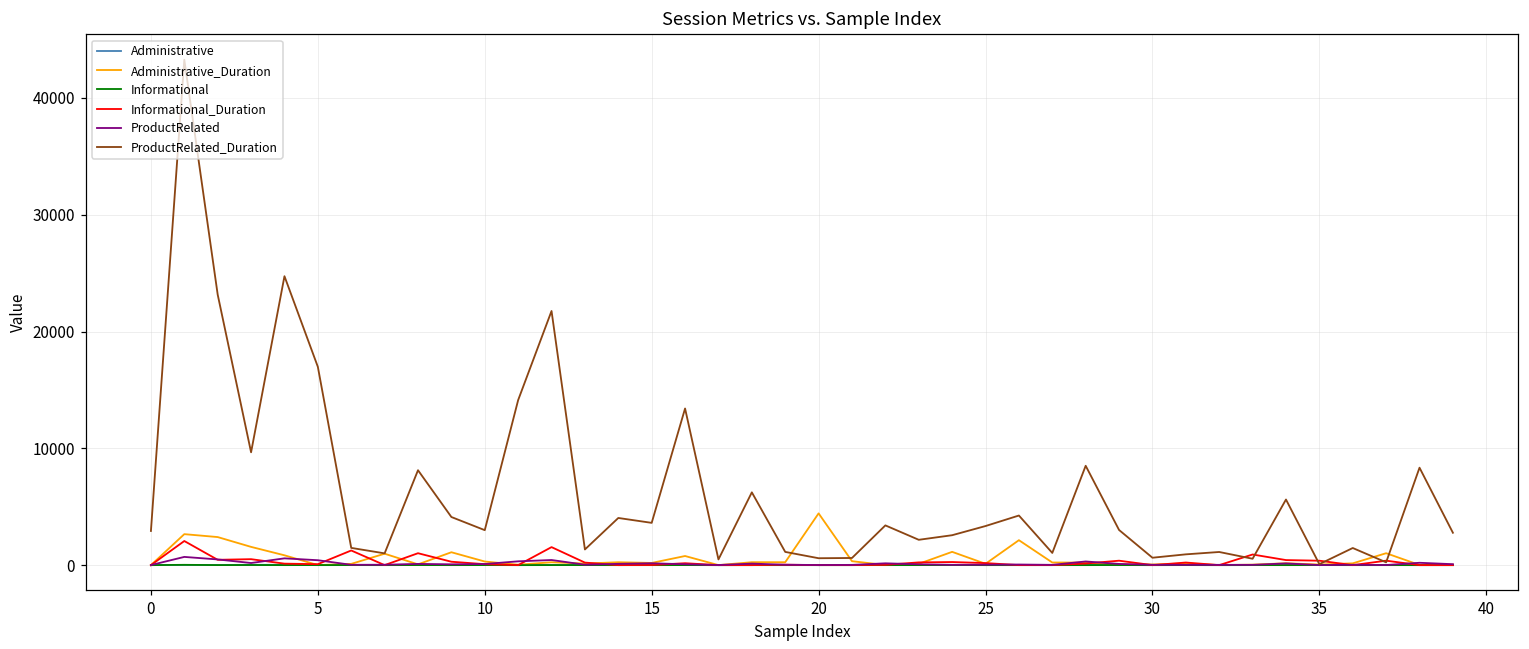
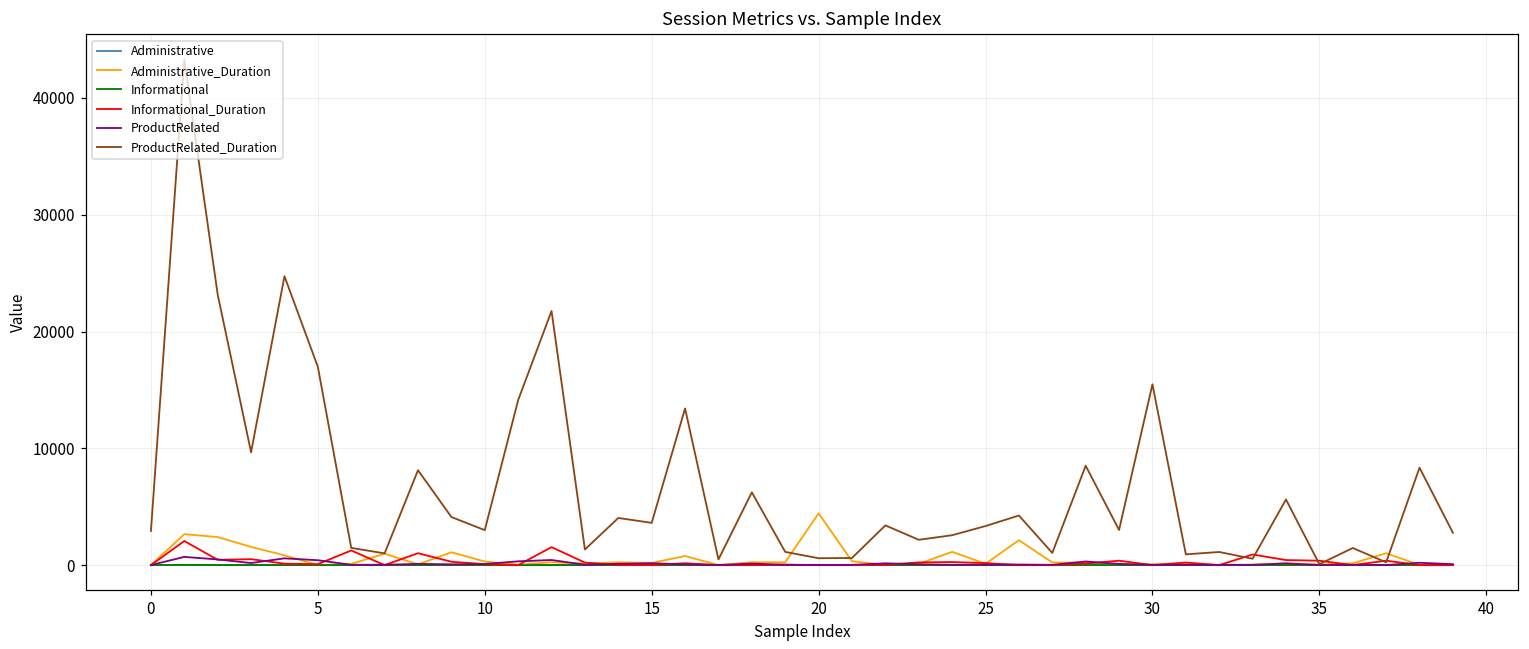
ProductRelated_Duration, 30: 600 -> 15500
